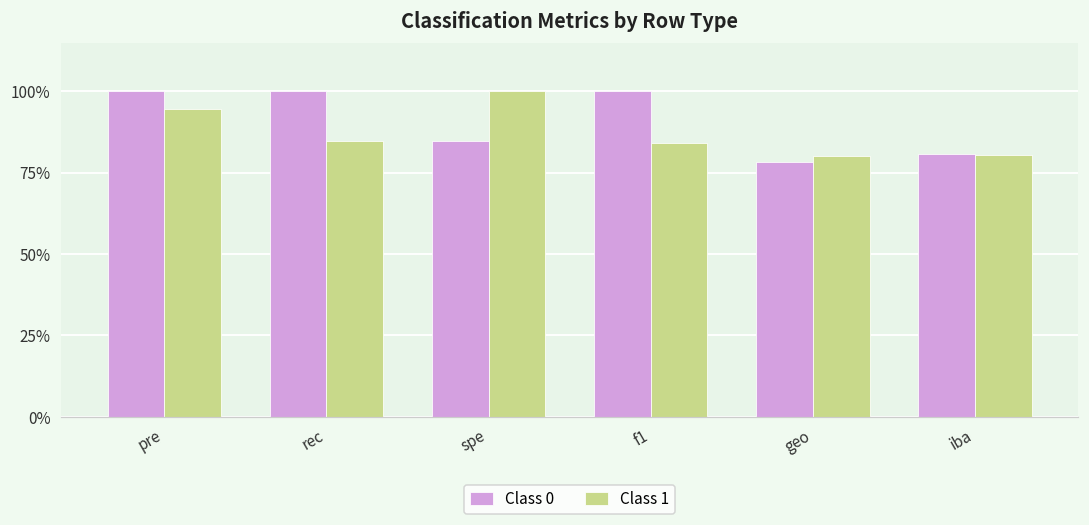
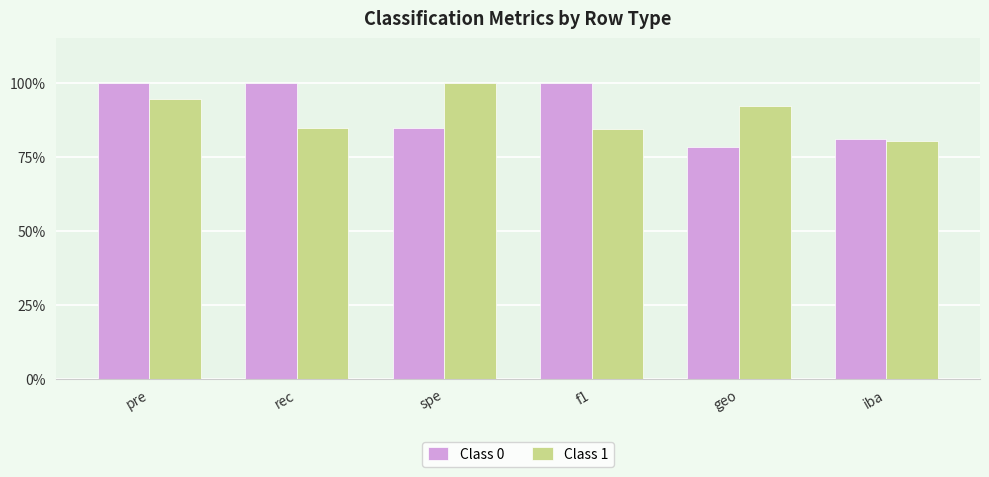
Class 1, geo: 80% -> 92%
